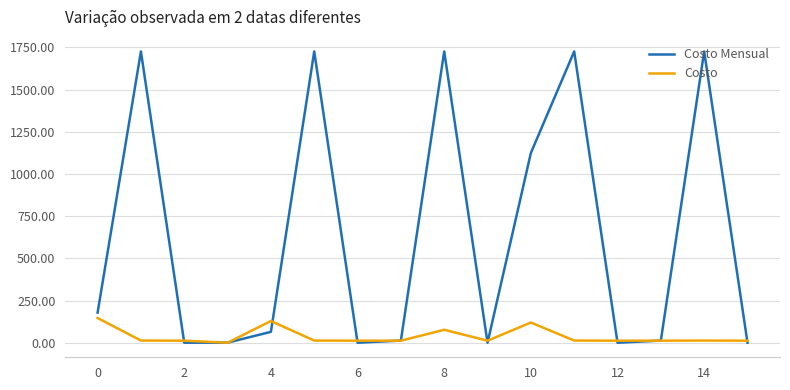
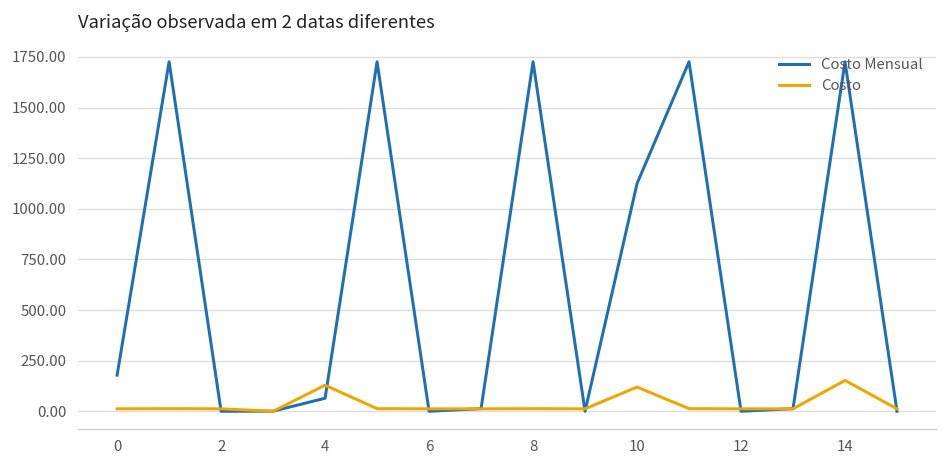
Costo, 0: 150 -> 10
Costo, 8: 80 -> 10
Costo, 14: 10 -> 150
